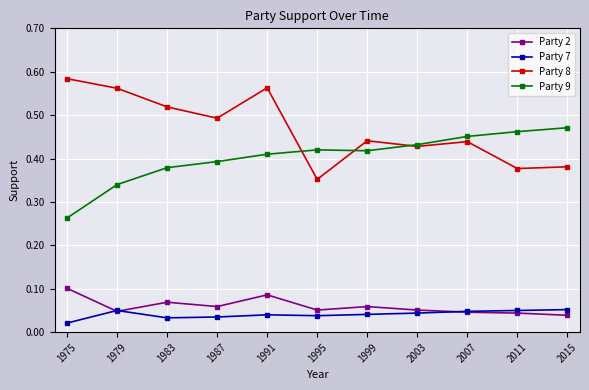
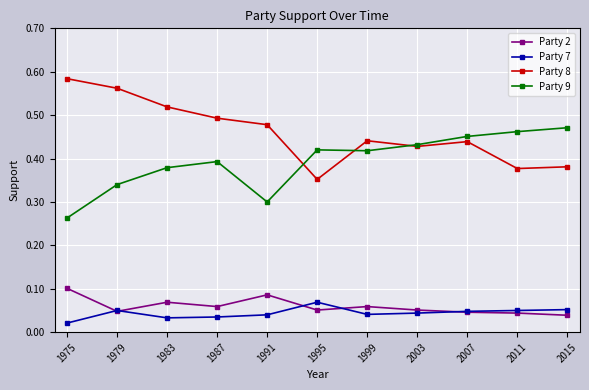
Party 8, 1991: 0.56 -> 0.48
Party 9, 1991: 0.41 -> 0.30
Party 7, 1995: 0.04 -> 0.07
